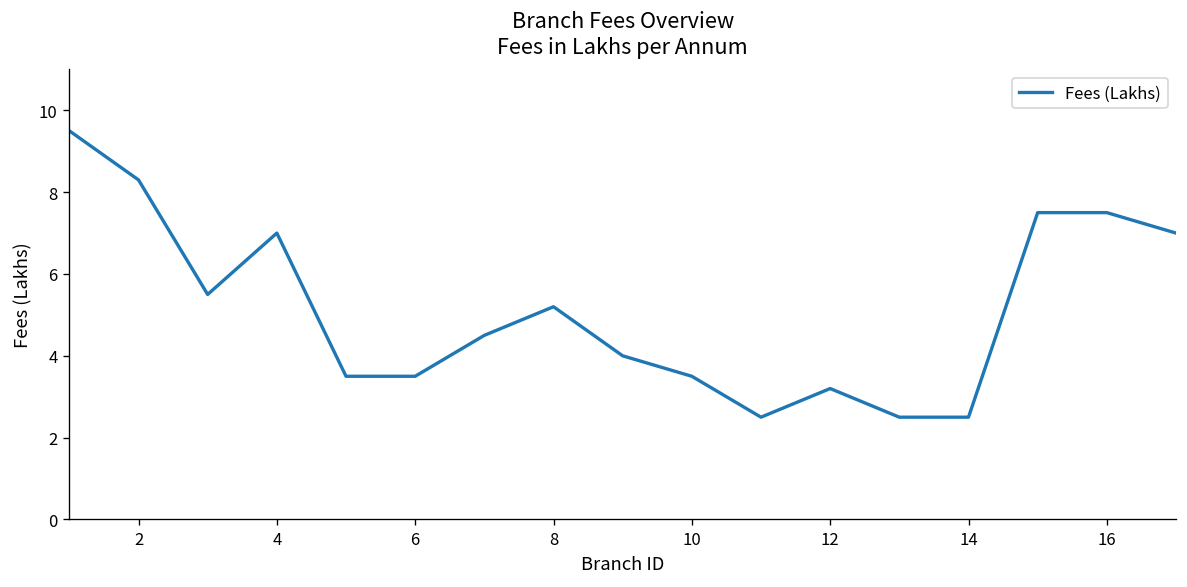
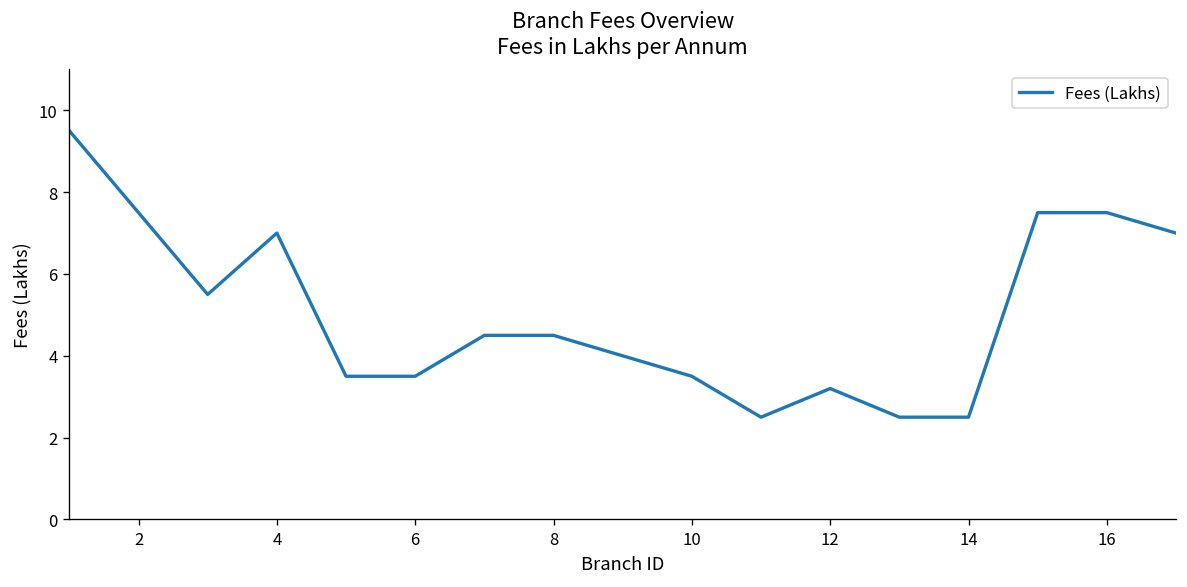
2: 8.3 -> 7.5
8: 5.2 -> 4.5
